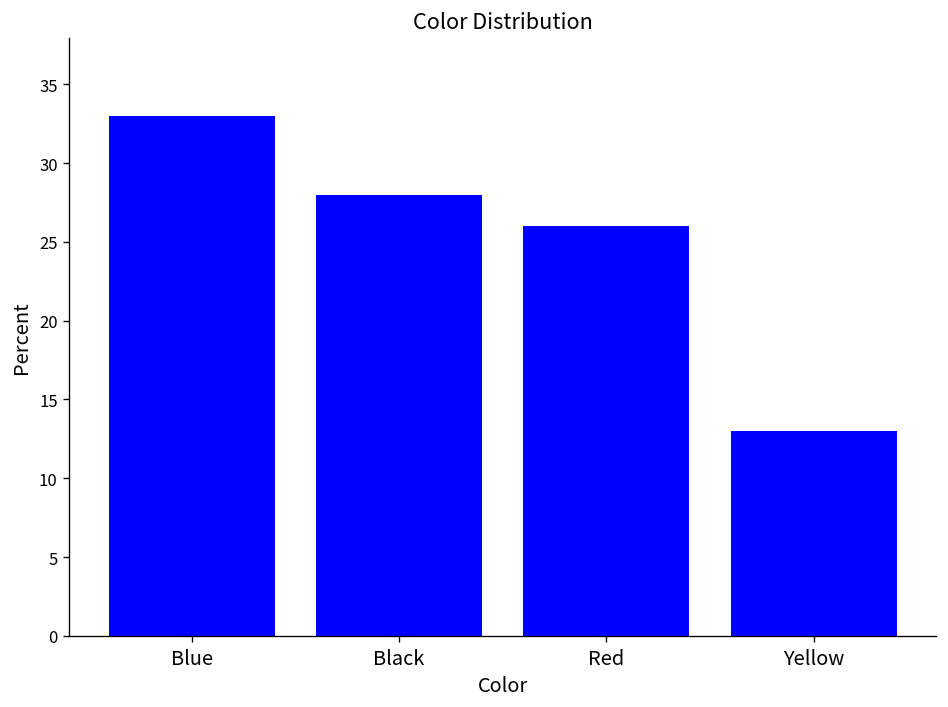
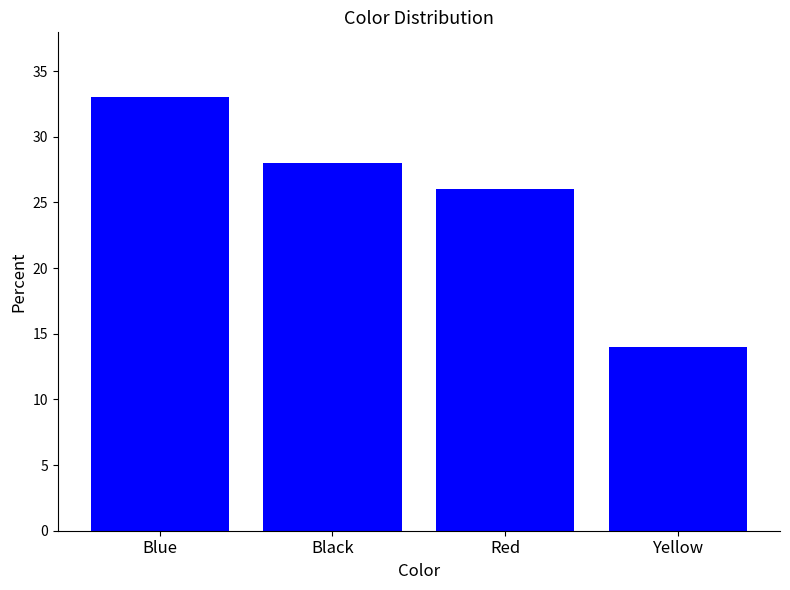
Yellow: 13 -> 14
